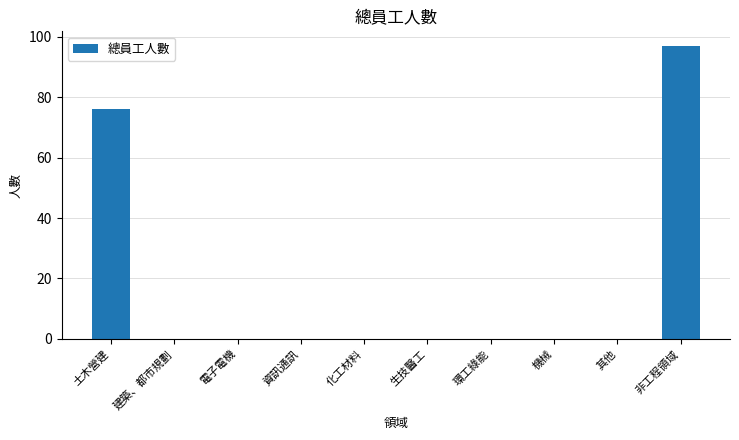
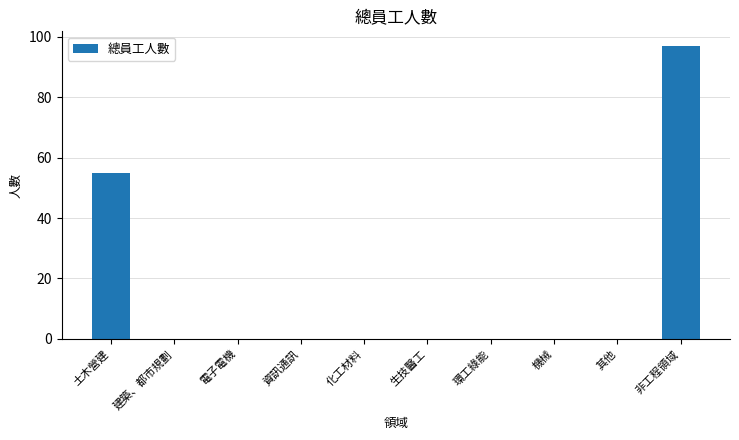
土木營建: 76 -> 55
